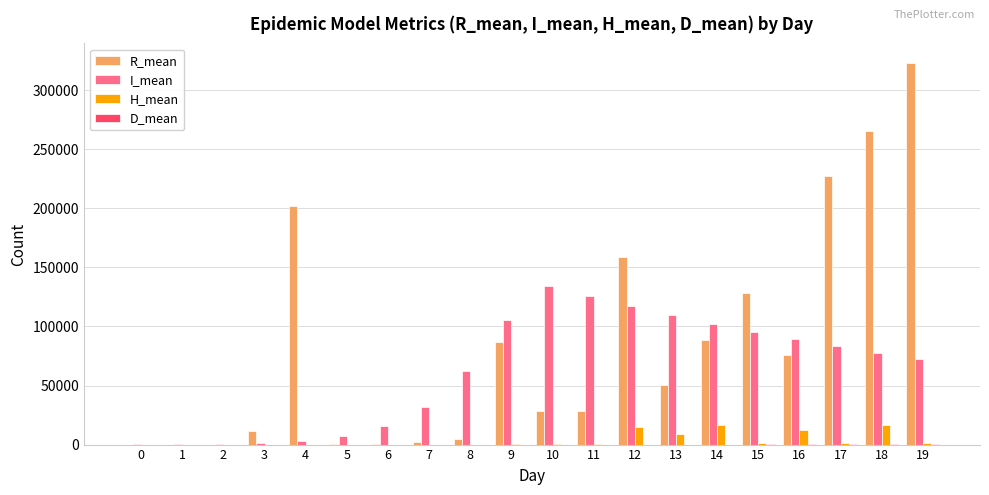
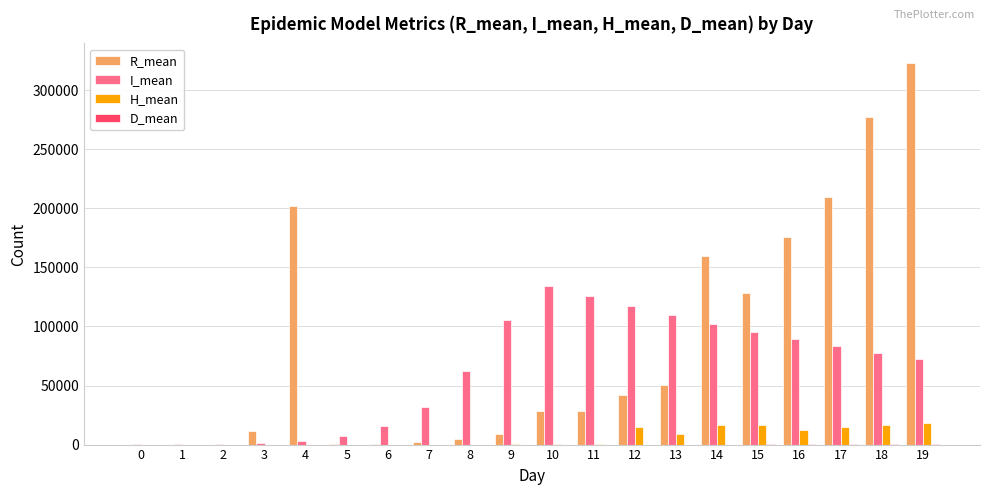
R_mean, 9: 87000 -> 9000
R_mean, 12: 159000 -> 42000
R_mean, 14: 89000 -> 160000
H_mean, 15: 1000 -> 16000
R_mean, 16: 76000 -> 176000
R_mean, 17: 227000 -> 210000
H_mean, 17: 1000 -> 15000
R_mean, 18: 265000 -> 277000
H_mean, 19: 1000 -> 18000
